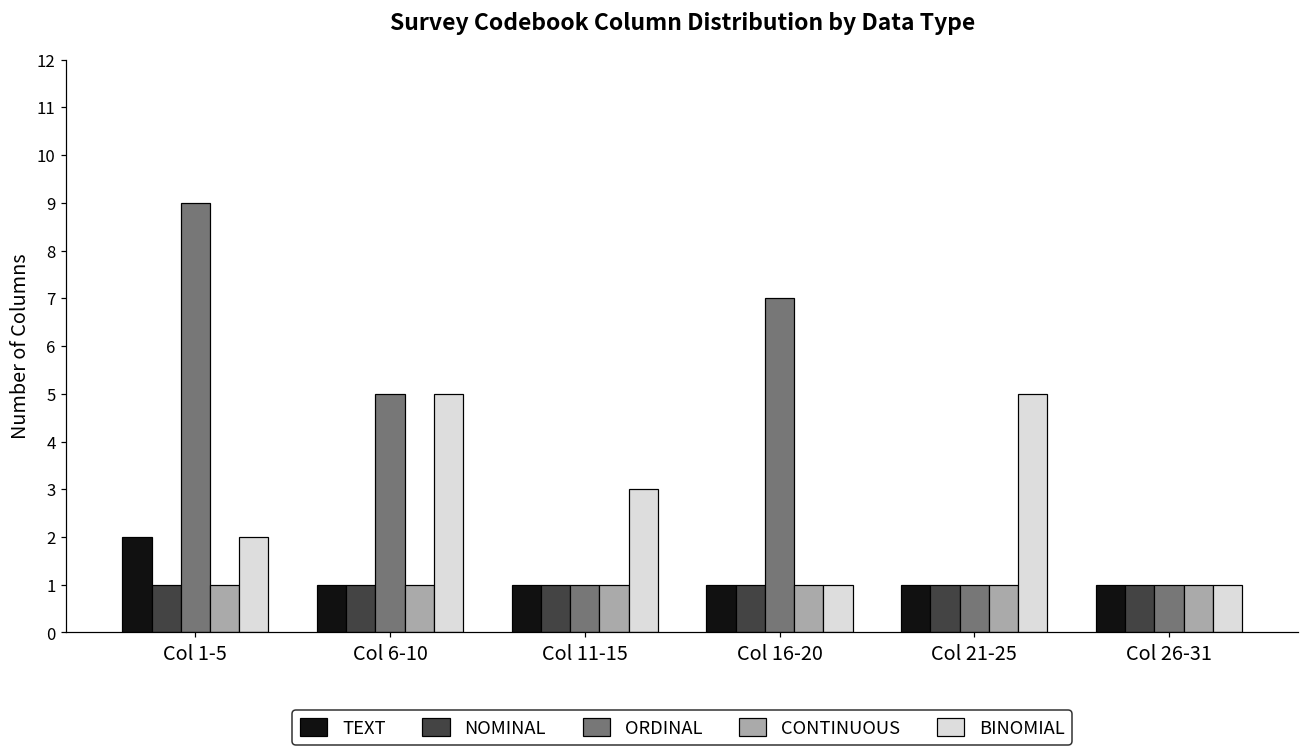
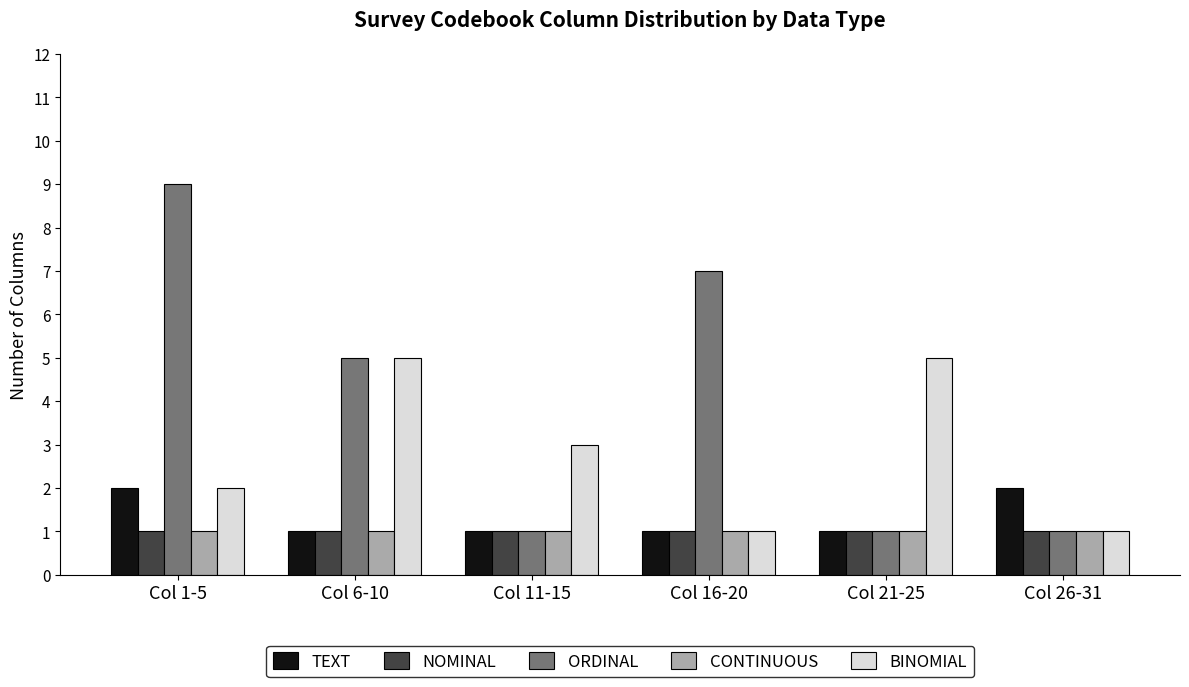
TEXT, Col 26-31: 1 -> 2
